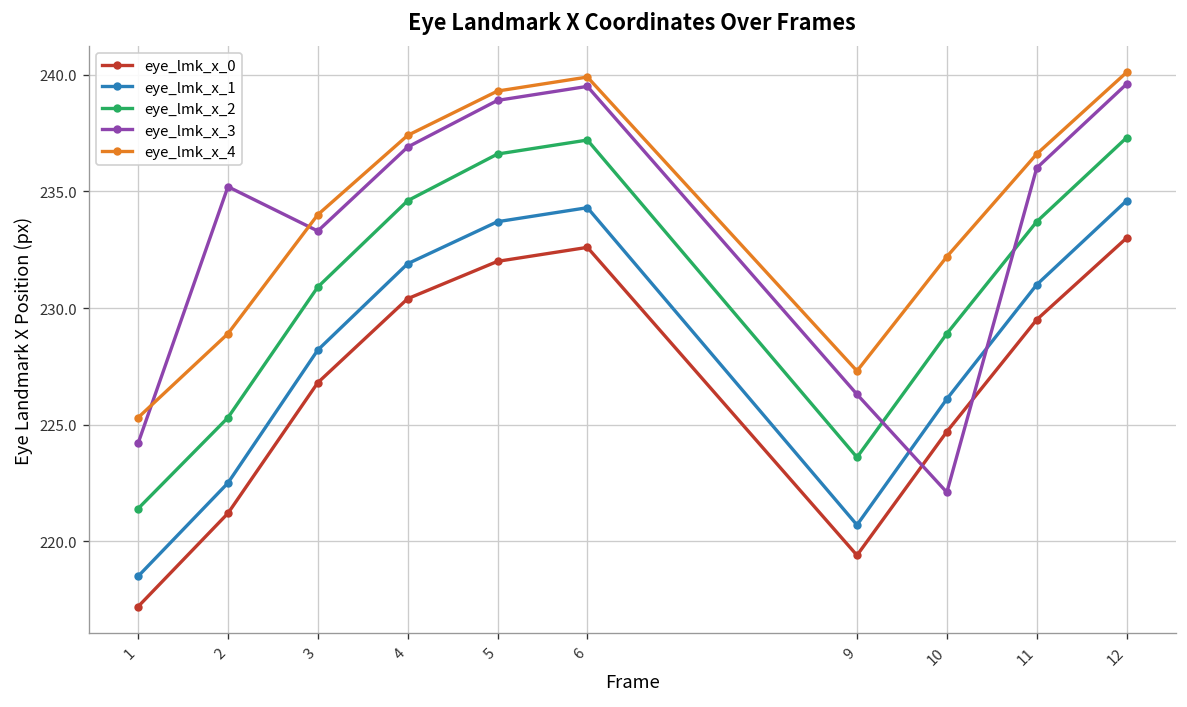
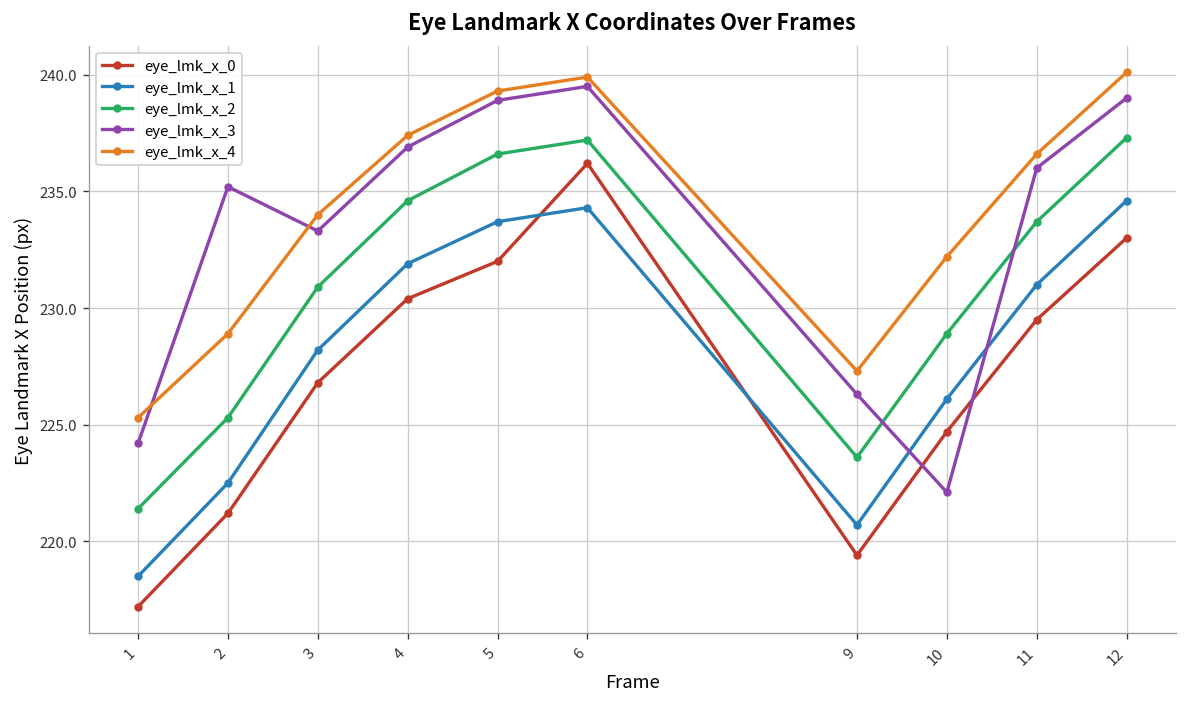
eye_lmk_x_0, 6: 232.6 -> 236.2
eye_lmk_x_3, 12: 239.6 -> 239.0
